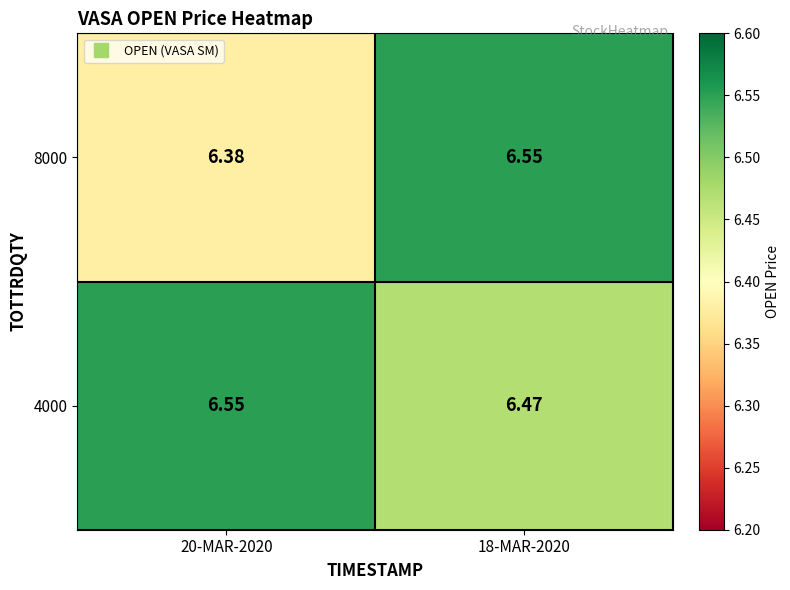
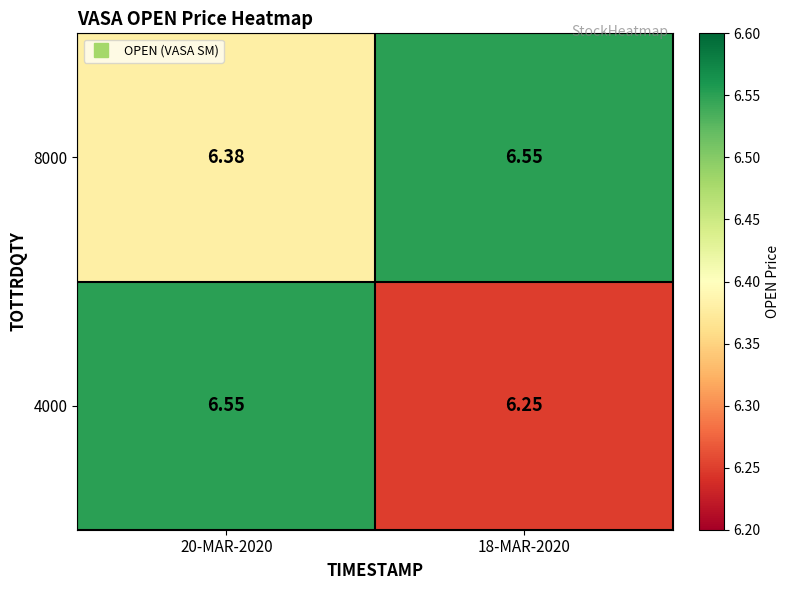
4000, 18-MAR-2020: 6.47 -> 6.25
